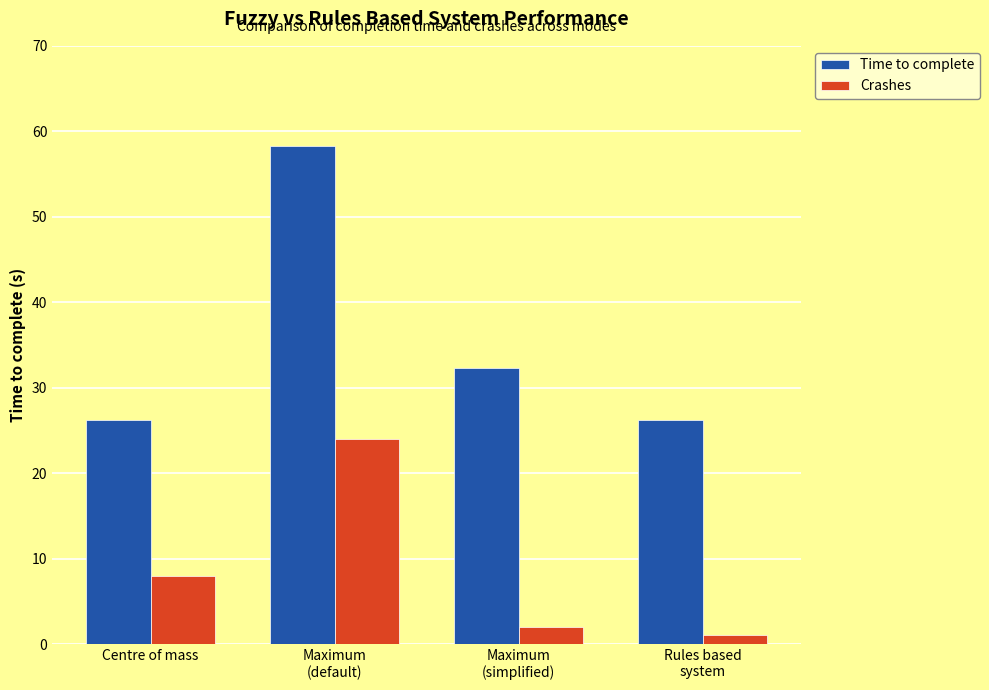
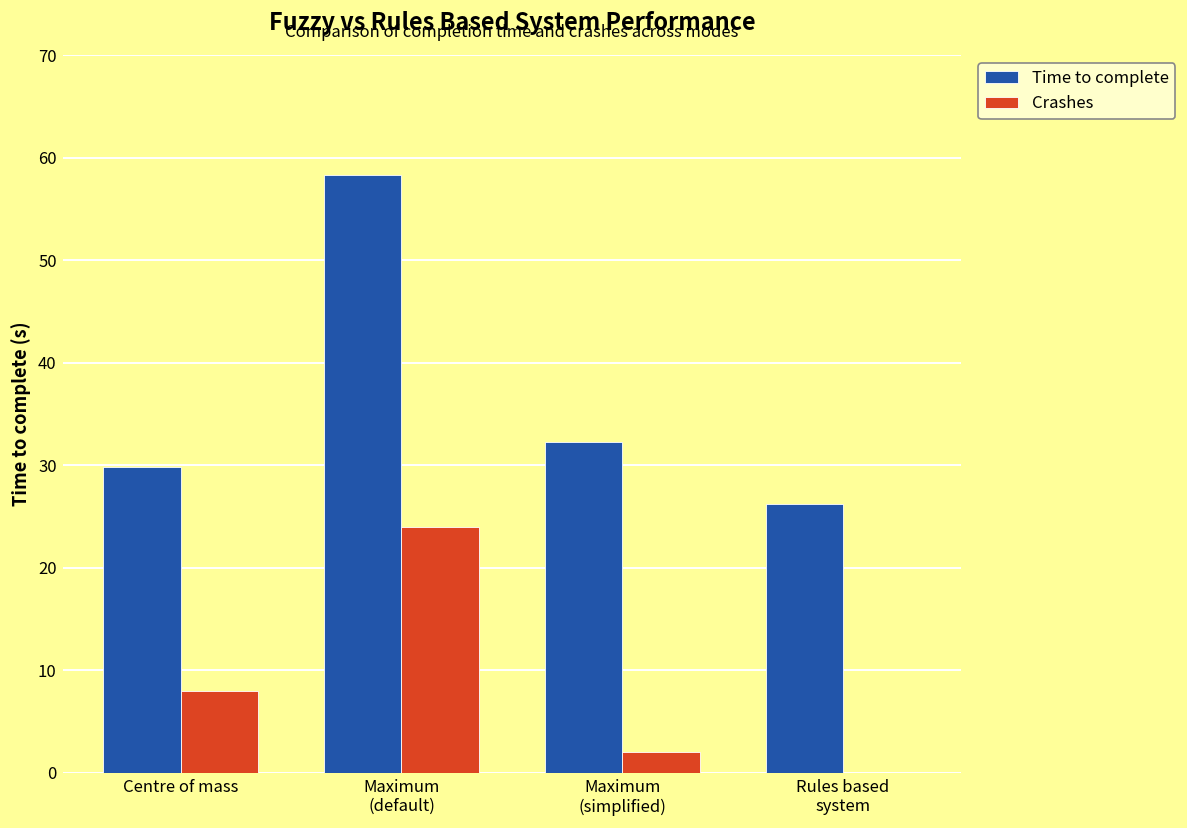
Time to complete, Centre of mass: 26 -> 30
Crashes, Rules based system: 1 -> 0
